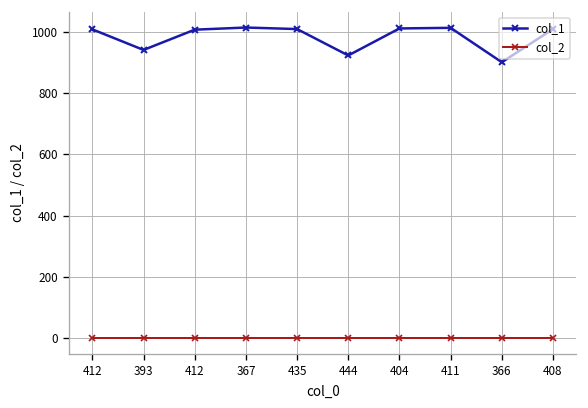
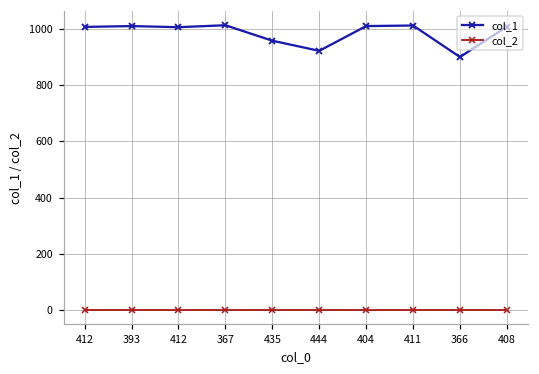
col_1, 393: 940 -> 1010
col_1, 435: 1010 -> 960
